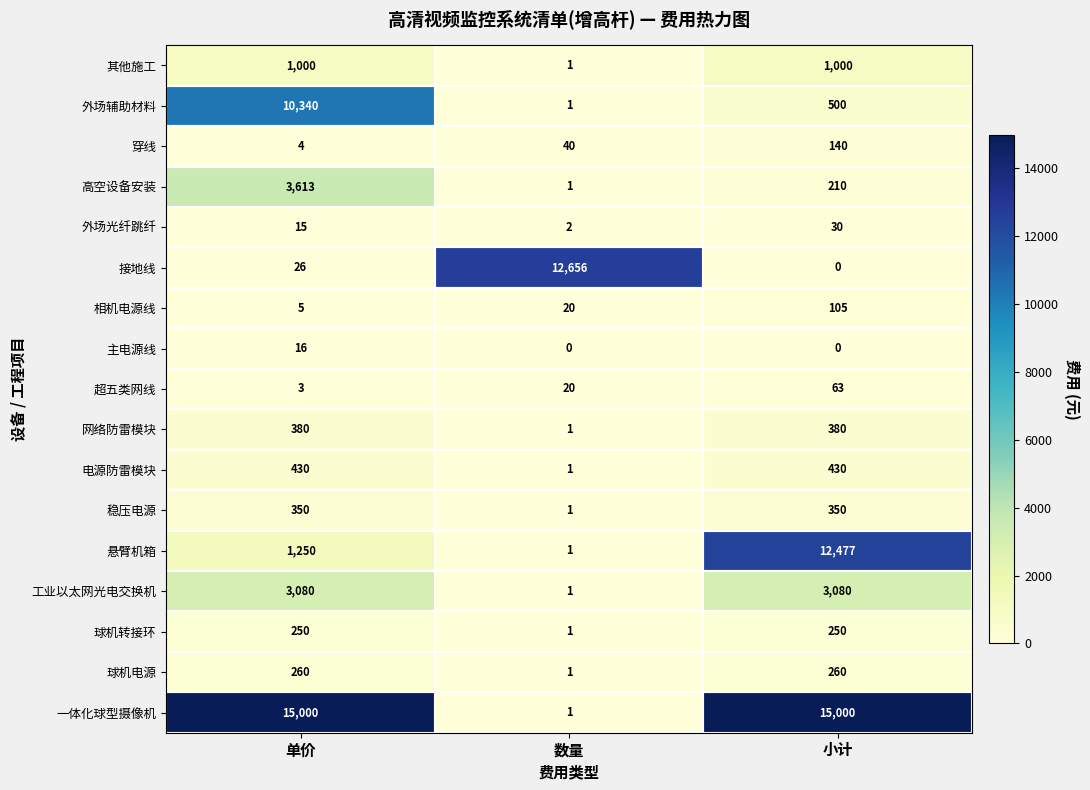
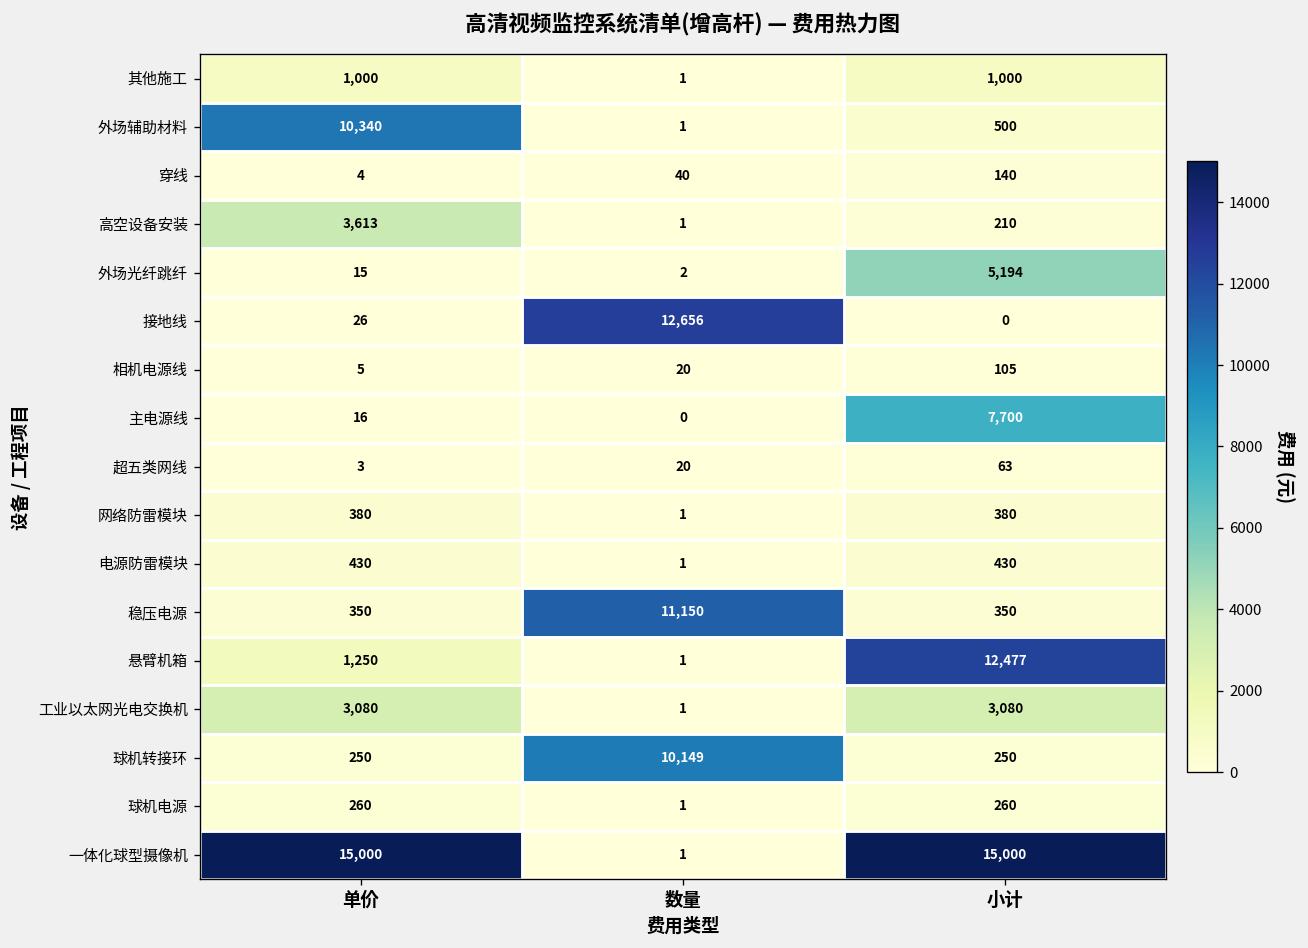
外场光纤跳纤, 小计: 30 -> 5,194
主电源线, 小计: 0 -> 7,700
稳压电源, 数量: 1 -> 11,150
球机转接环, 数量: 1 -> 10,149
